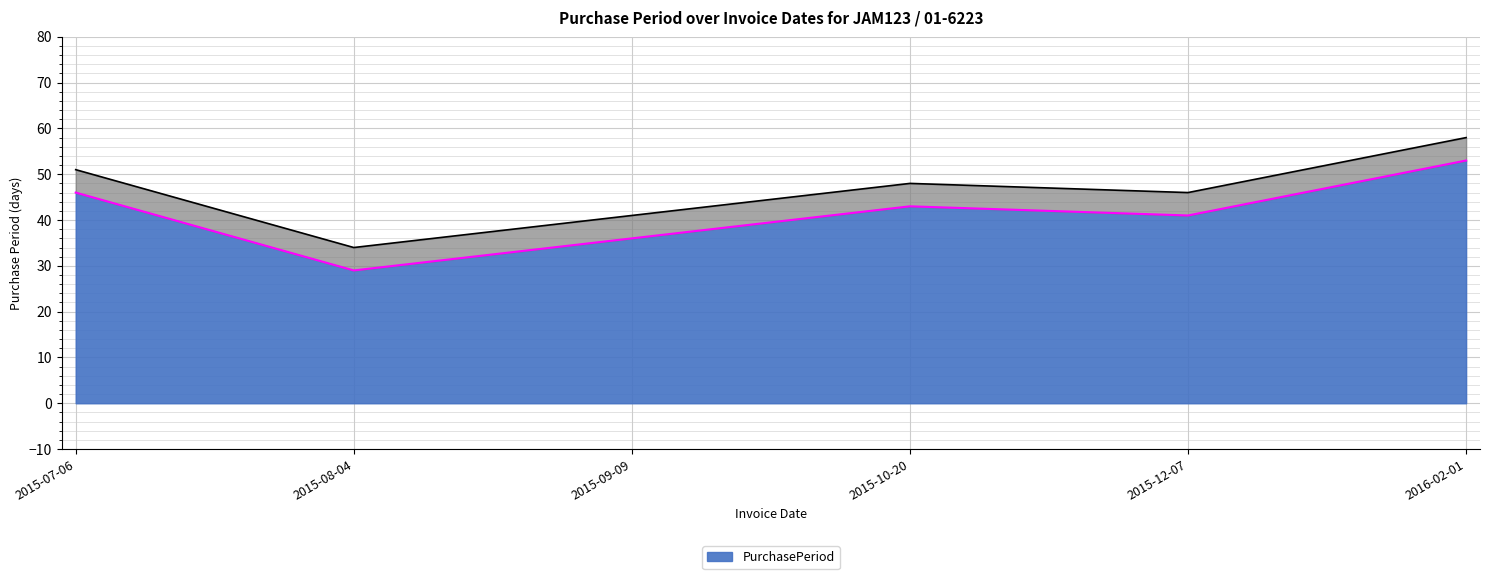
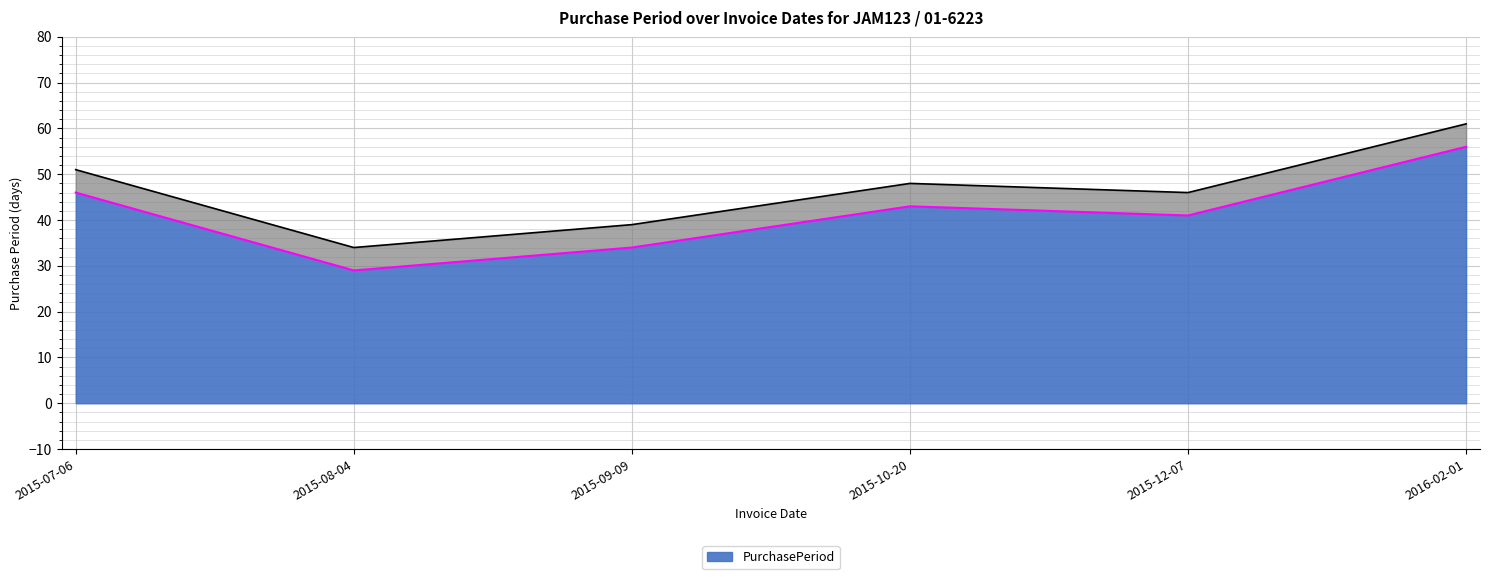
PurchasePeriod, 2015-09-09: 36 -> 34
PurchasePeriod, 2016-02-01: 53 -> 56
